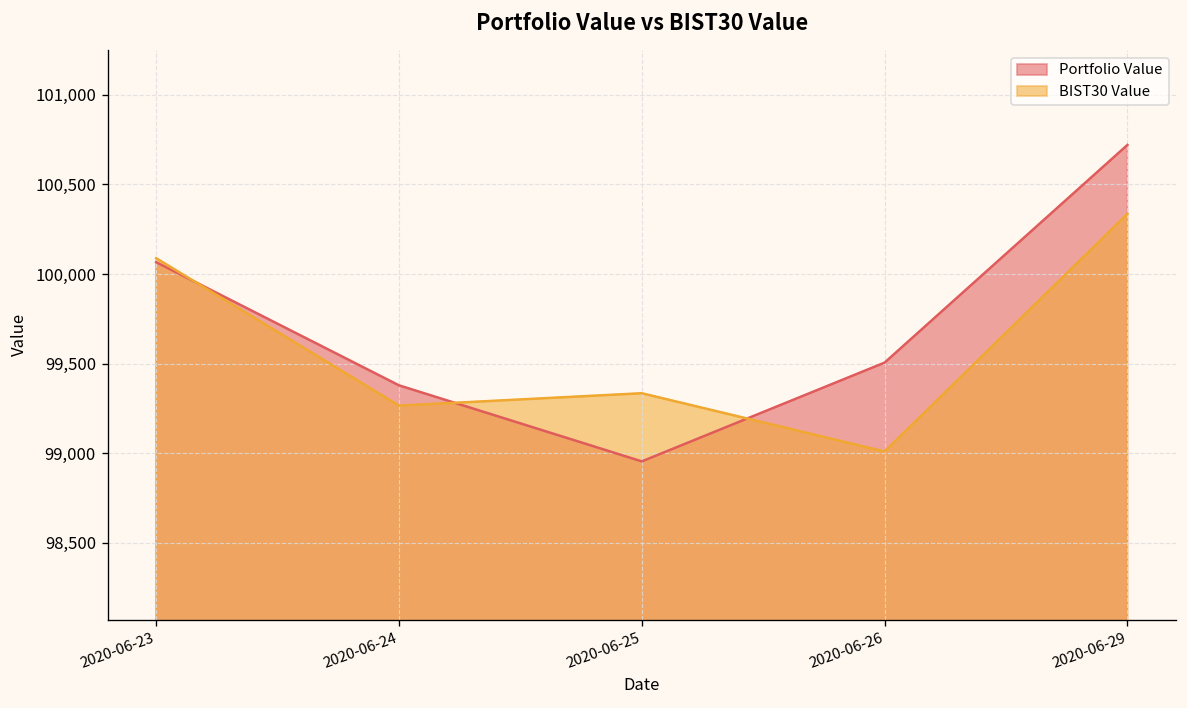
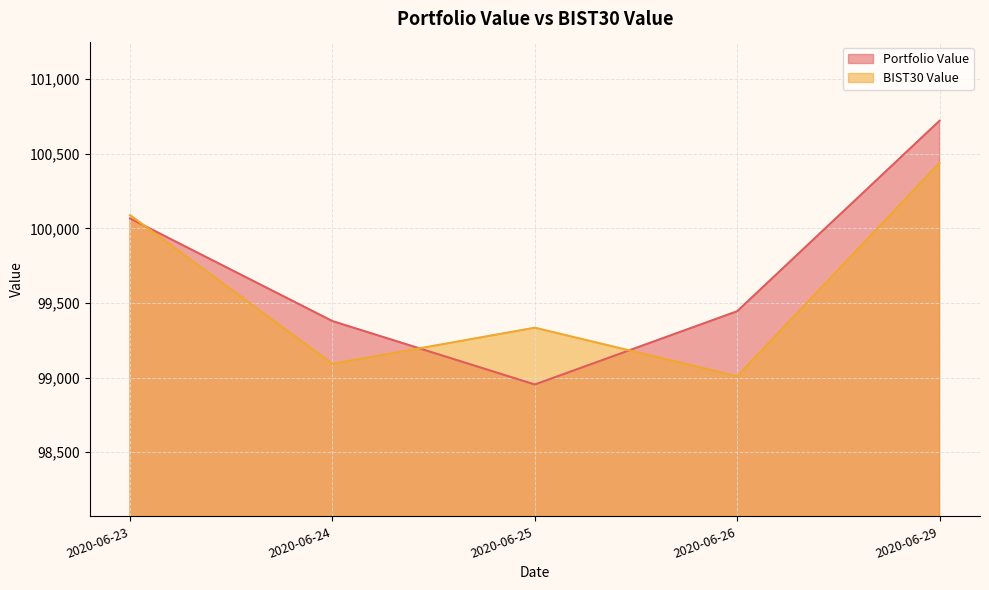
BIST30 Value, 2020-06-24: 99,260 -> 99,090
Portfolio Value, 2020-06-26: 99,510 -> 99,440
BIST30 Value, 2020-06-29: 100,340 -> 100,440
